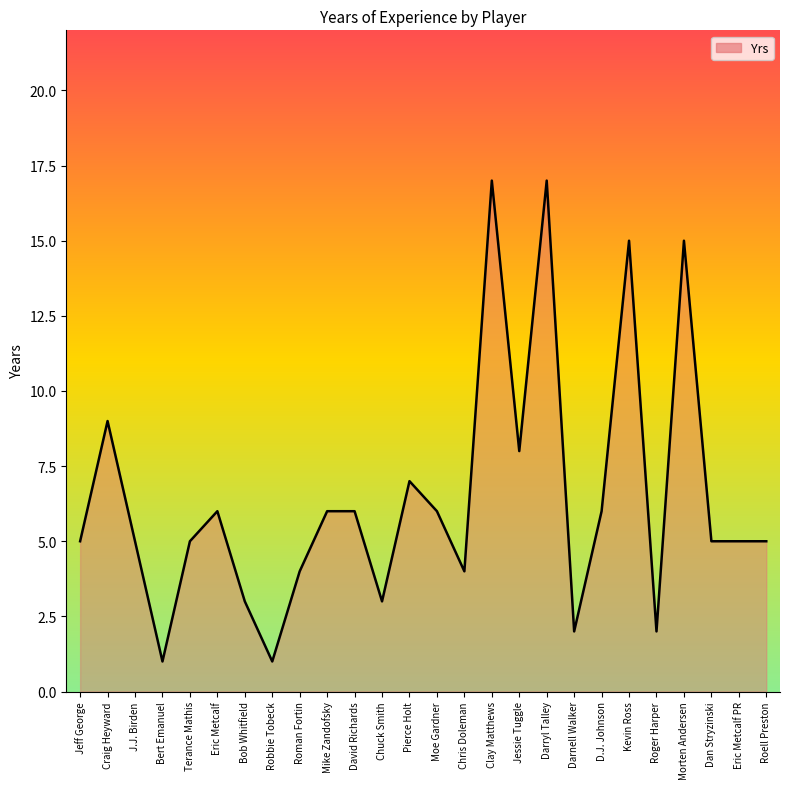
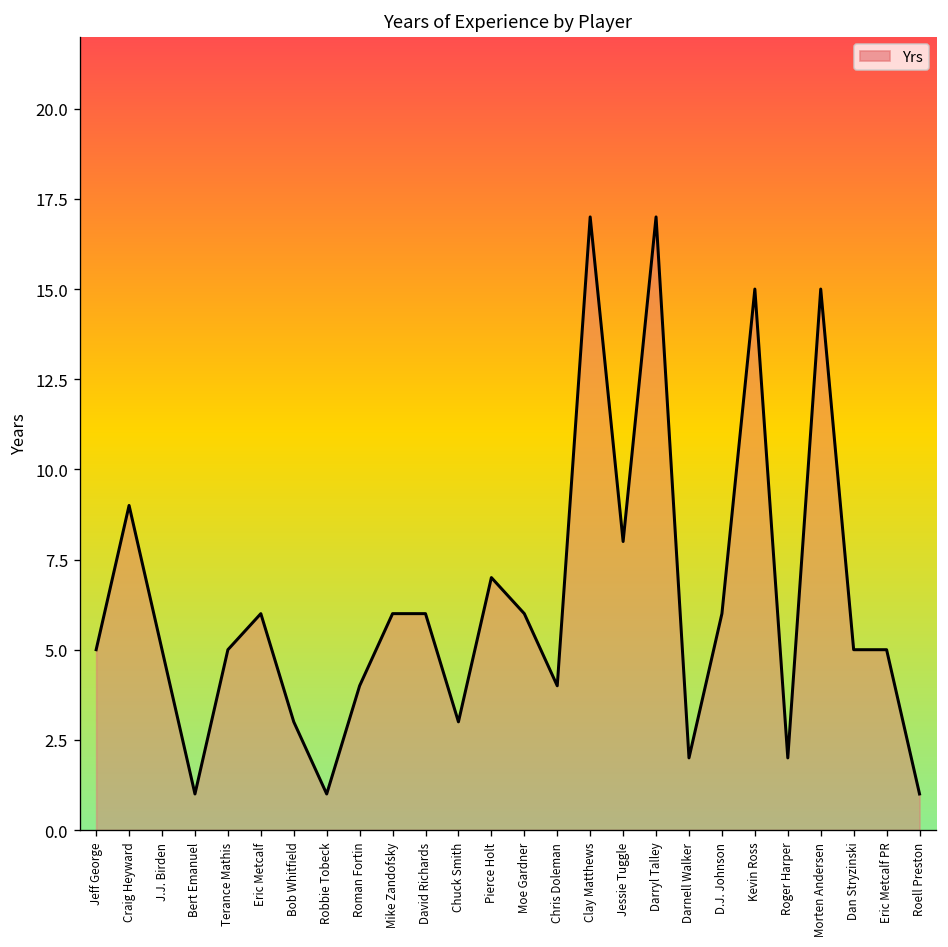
Roell Preston: 5 -> 1
